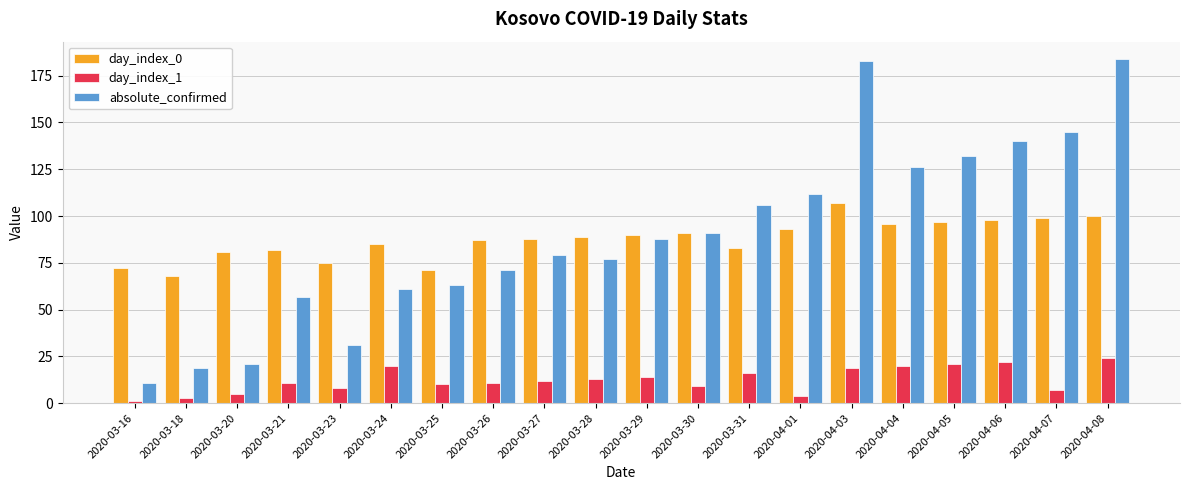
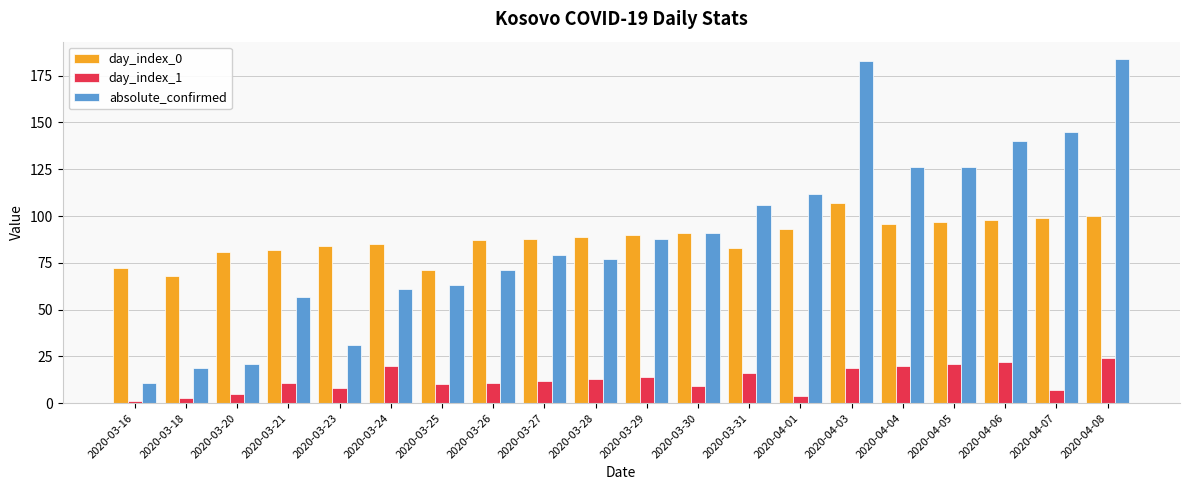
day_index_0, 2020-03-23: 75 -> 84
absolute_confirmed, 2020-04-05: 132 -> 126
